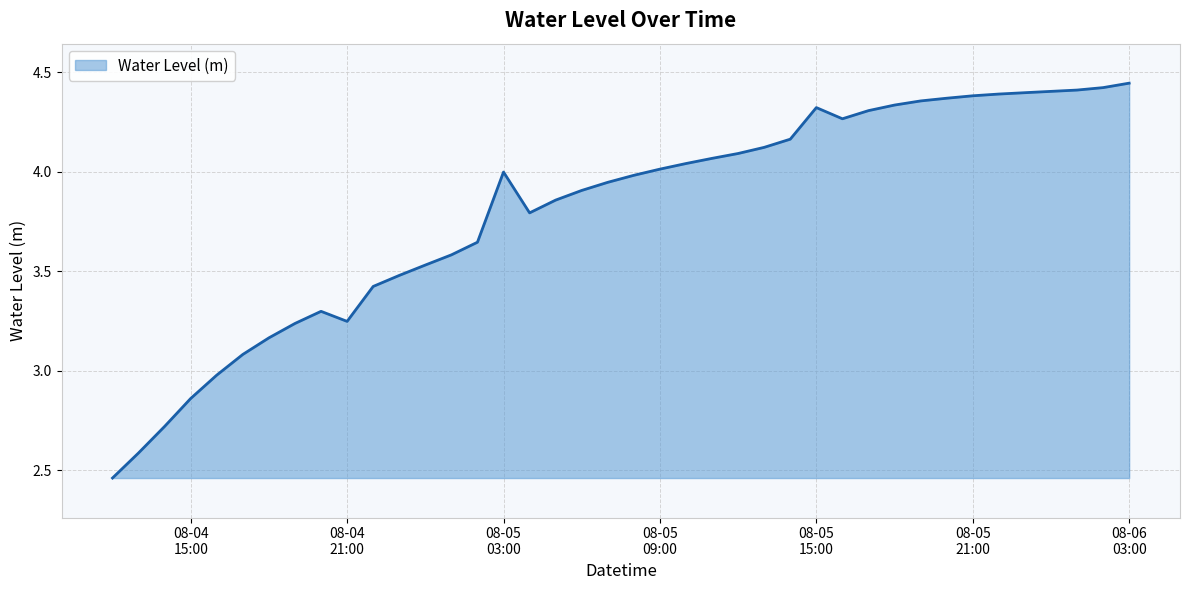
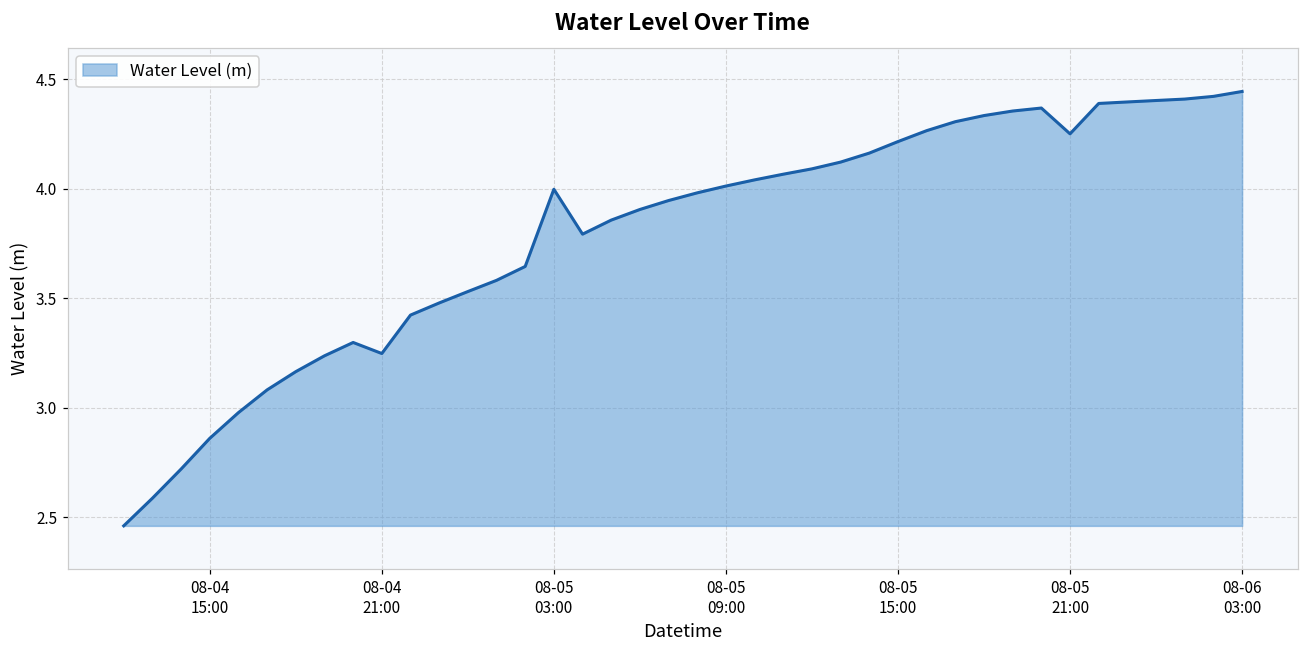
08-05 15:00: 4.32 -> 4.22
08-05 21:00: 4.38 -> 4.25
